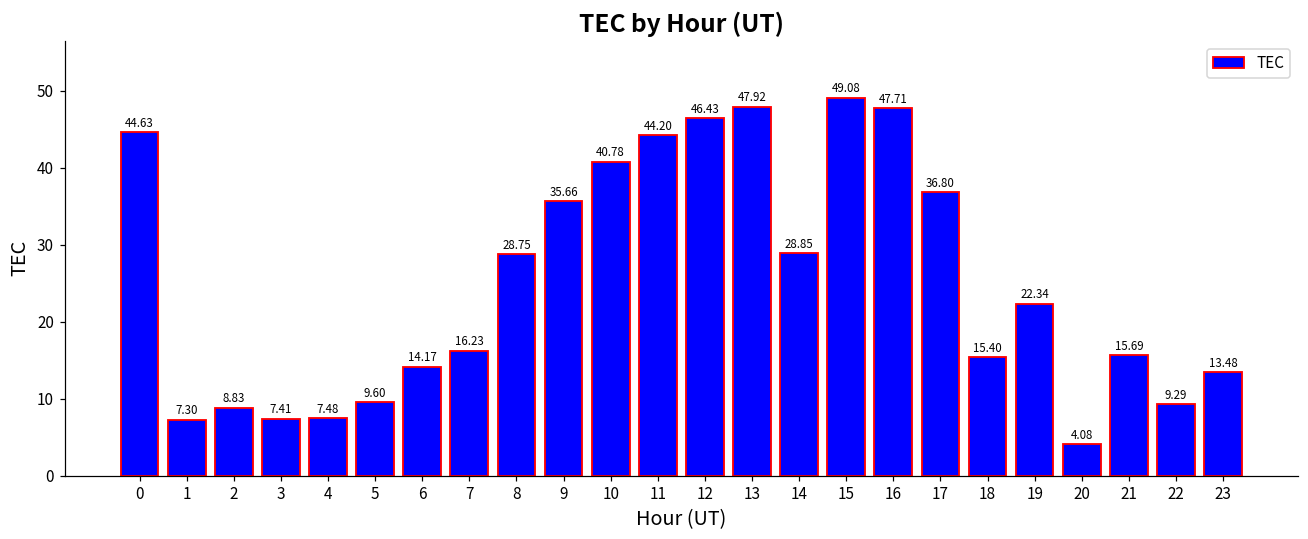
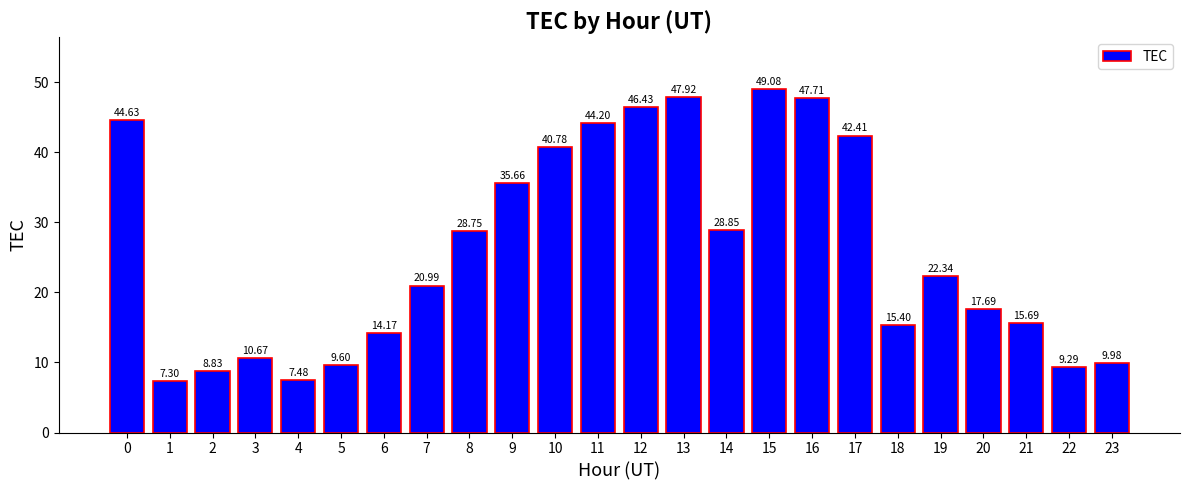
3: 7.41 -> 10.67
7: 16.23 -> 20.99
17: 36.80 -> 42.41
20: 4.08 -> 17.69
23: 13.48 -> 9.98
